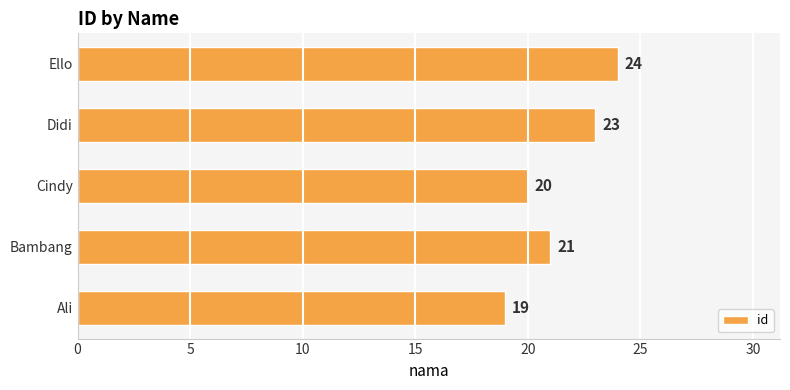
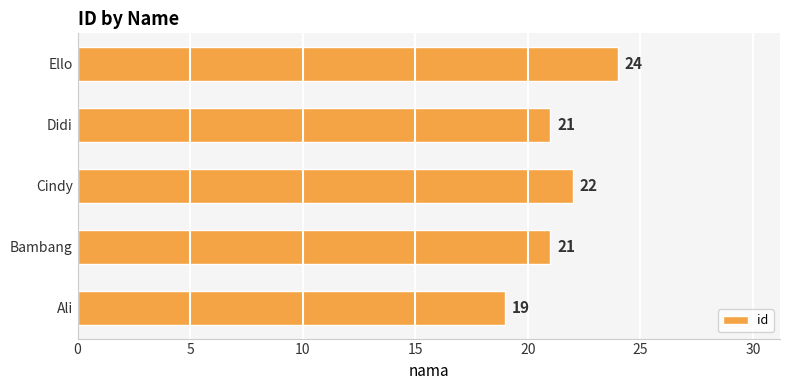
Didi: 23 -> 21
Cindy: 20 -> 22
